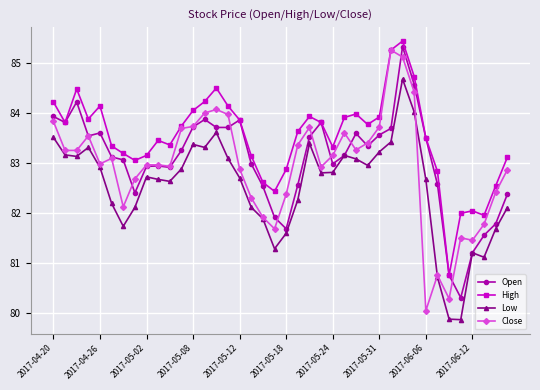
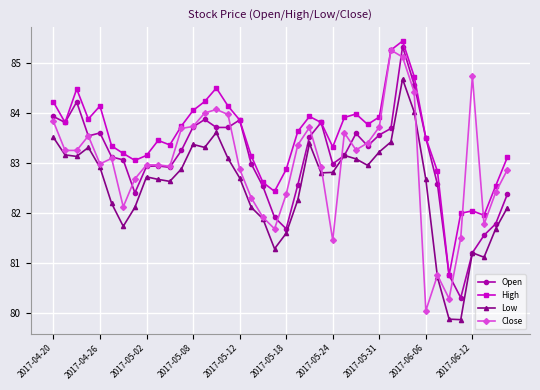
Close, 2017-05-24: 83.2 -> 81.5
Close, 2017-06-12: 81.4 -> 84.7
